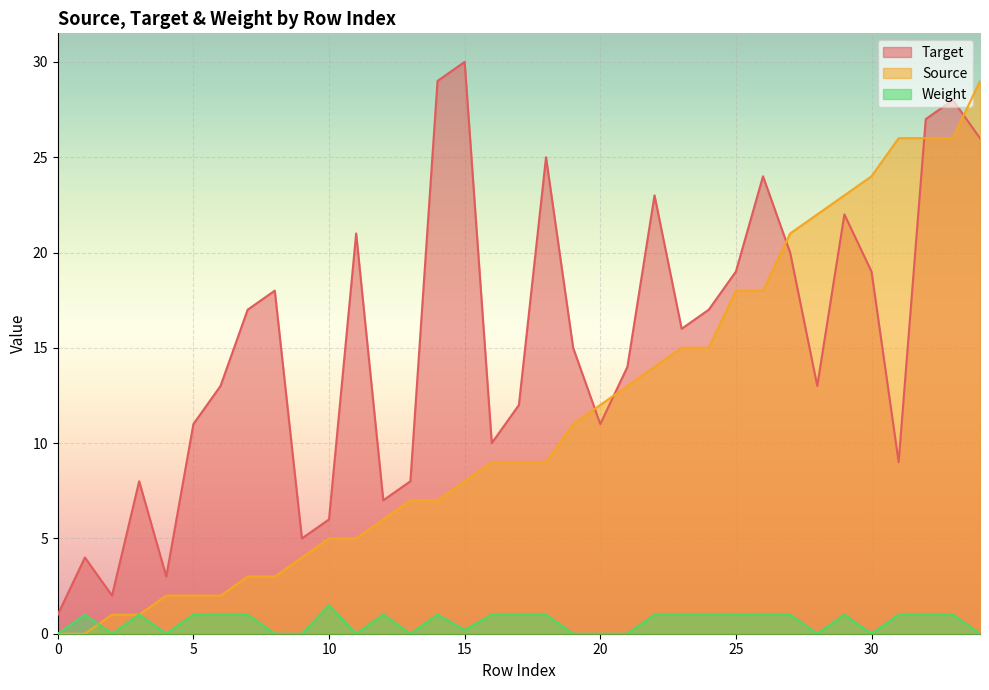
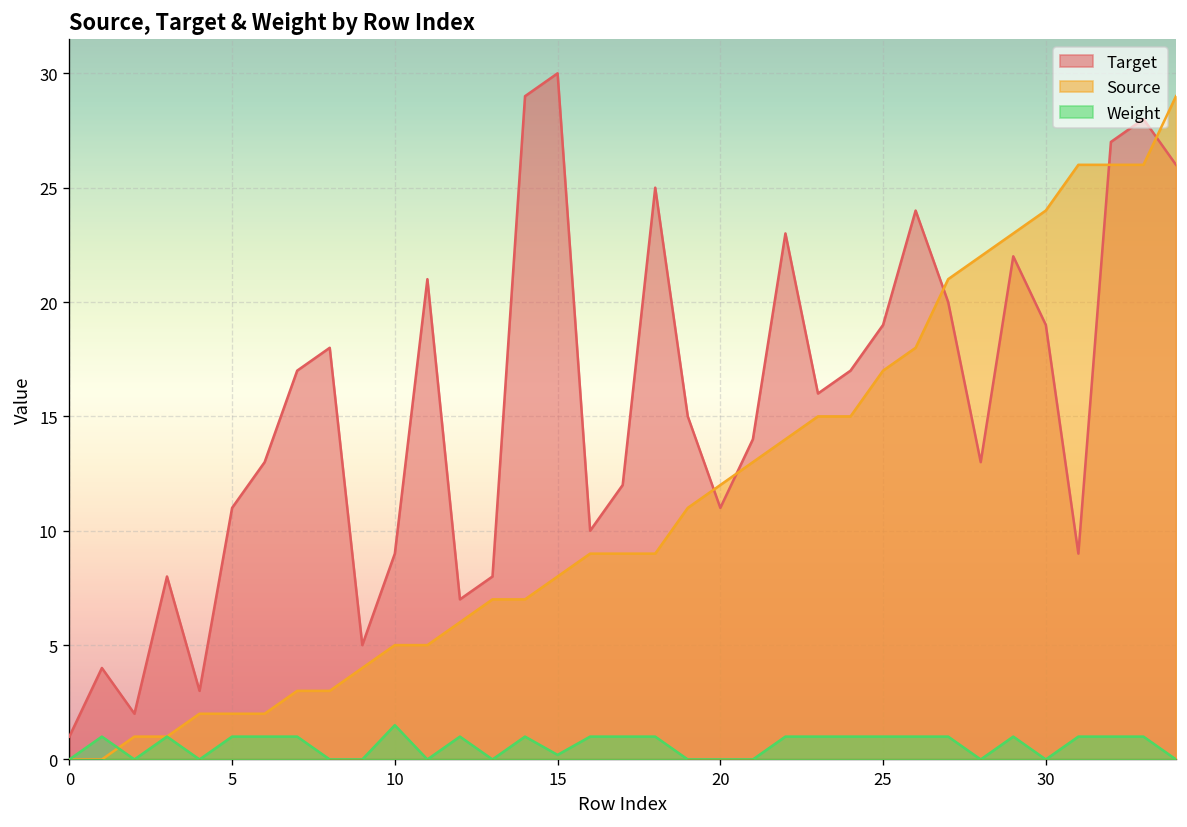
Target, 10: 6 -> 9
Source, 25: 18 -> 17
